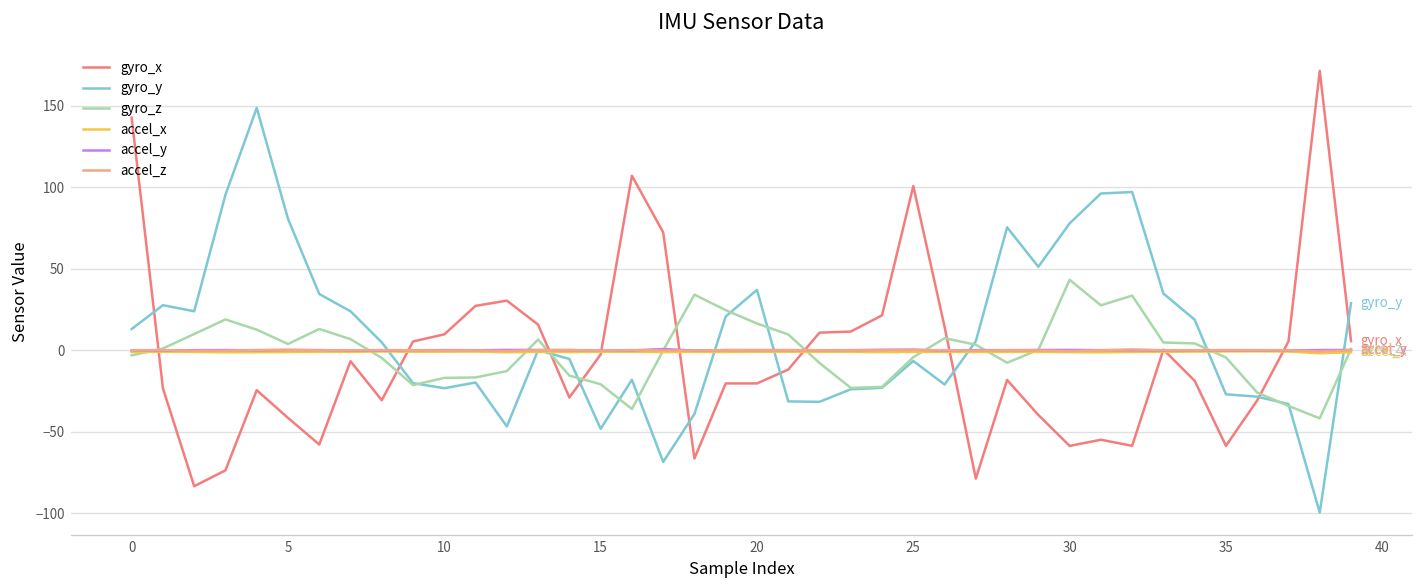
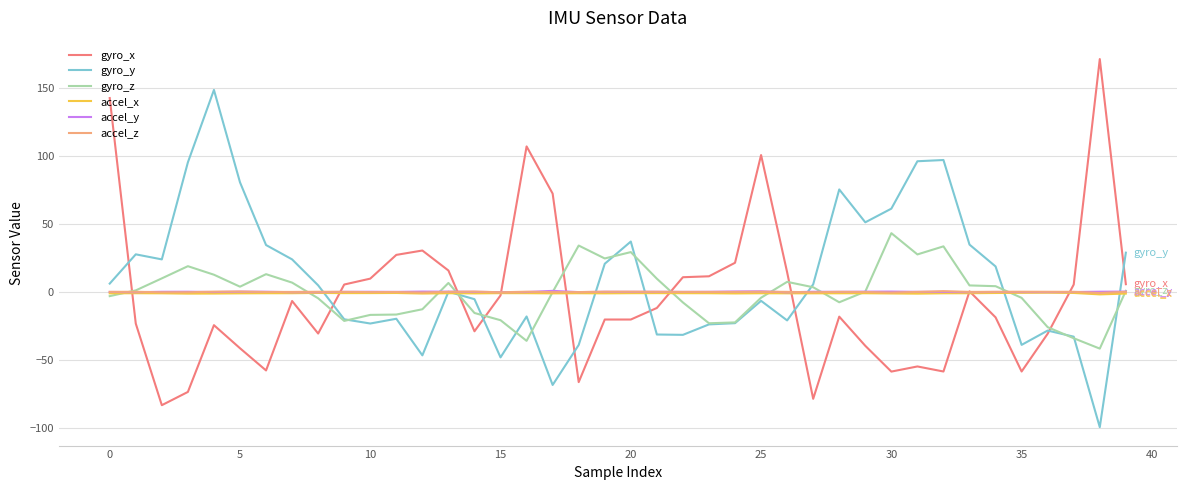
gyro_y, 0: 13 -> 6
gyro_z, 20: 16 -> 29
gyro_y, 30: 78 -> 61
gyro_y, 35: -27 -> -39
